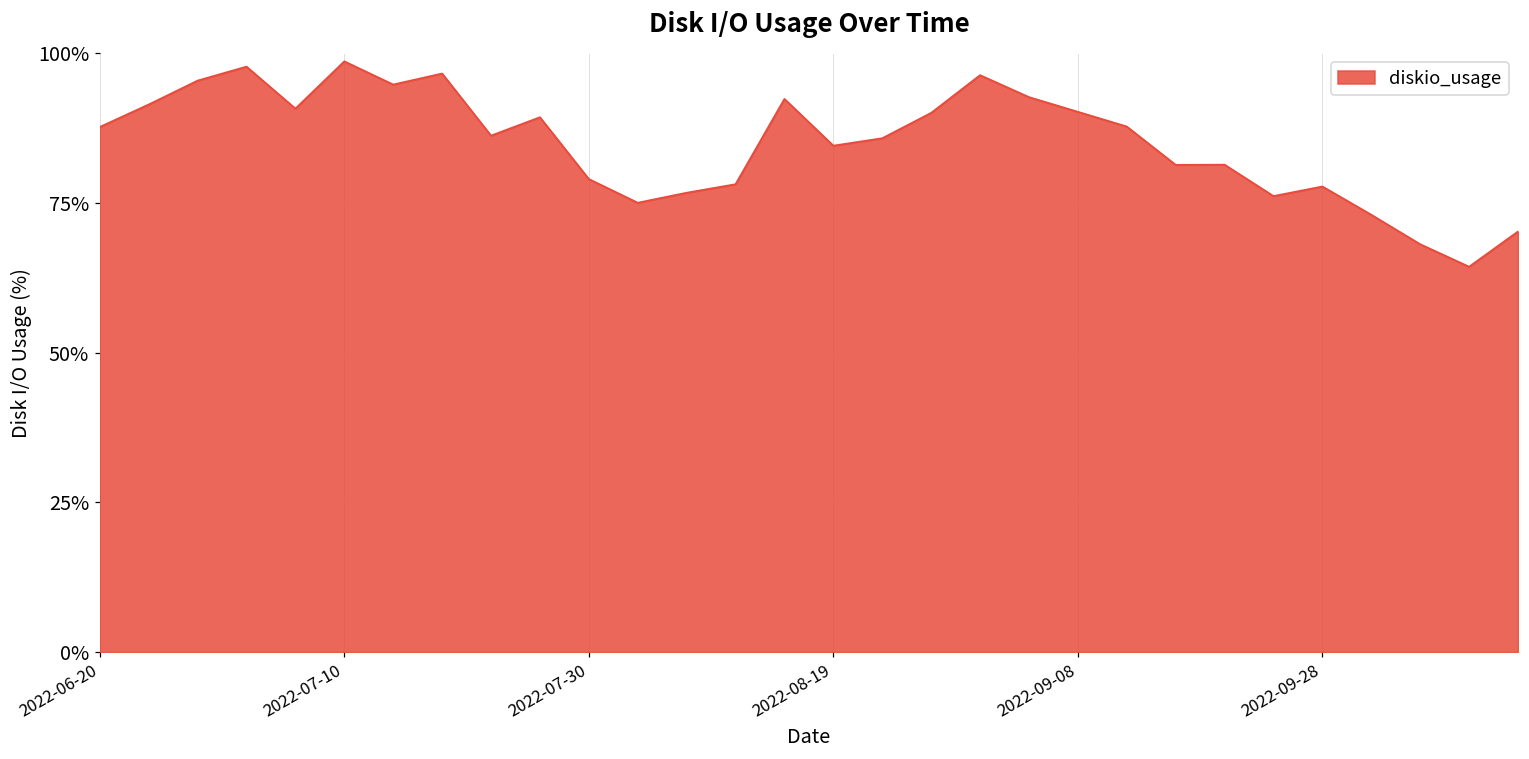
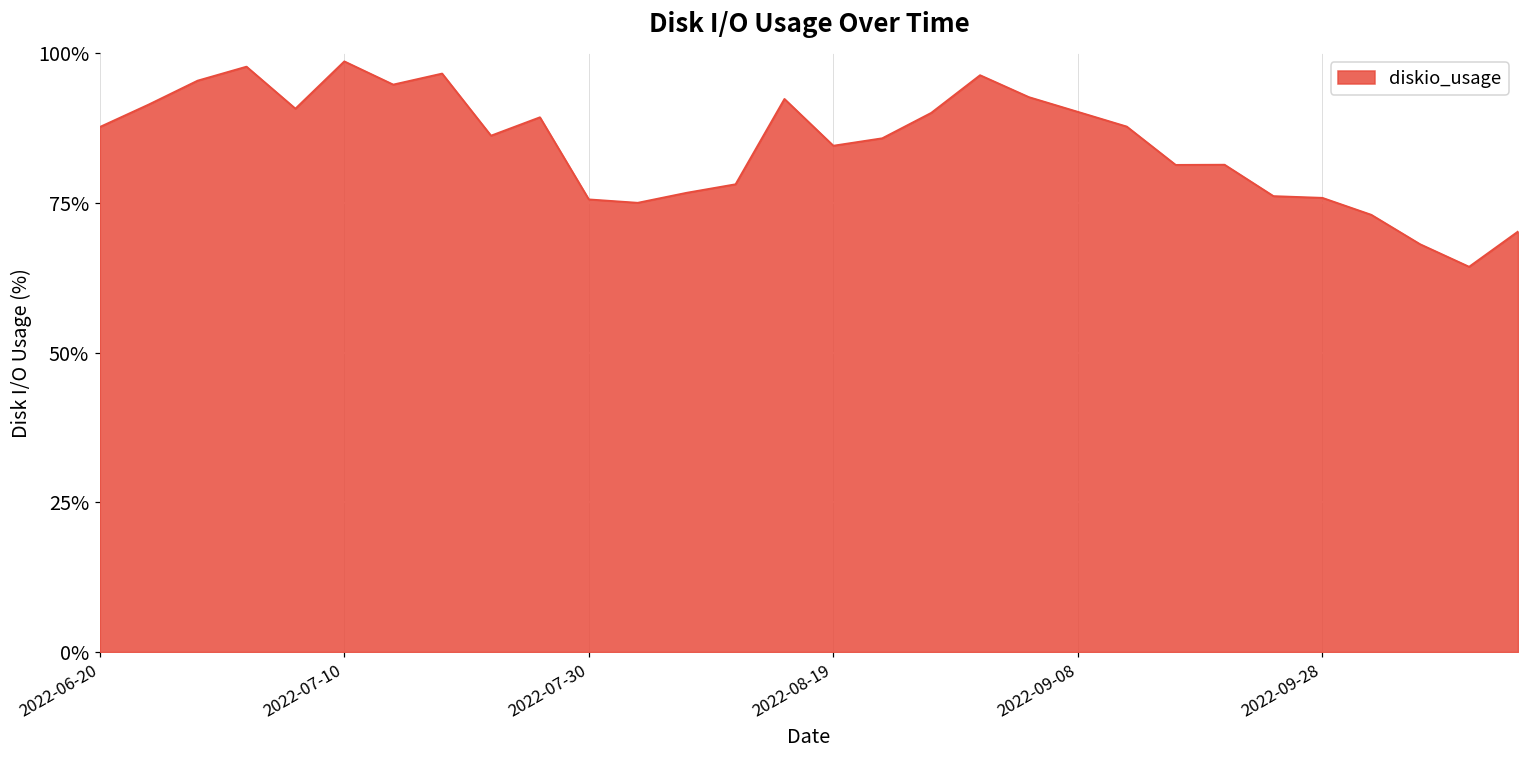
2022-07-30: 79% -> 76%
2022-09-28: 78% -> 76%
